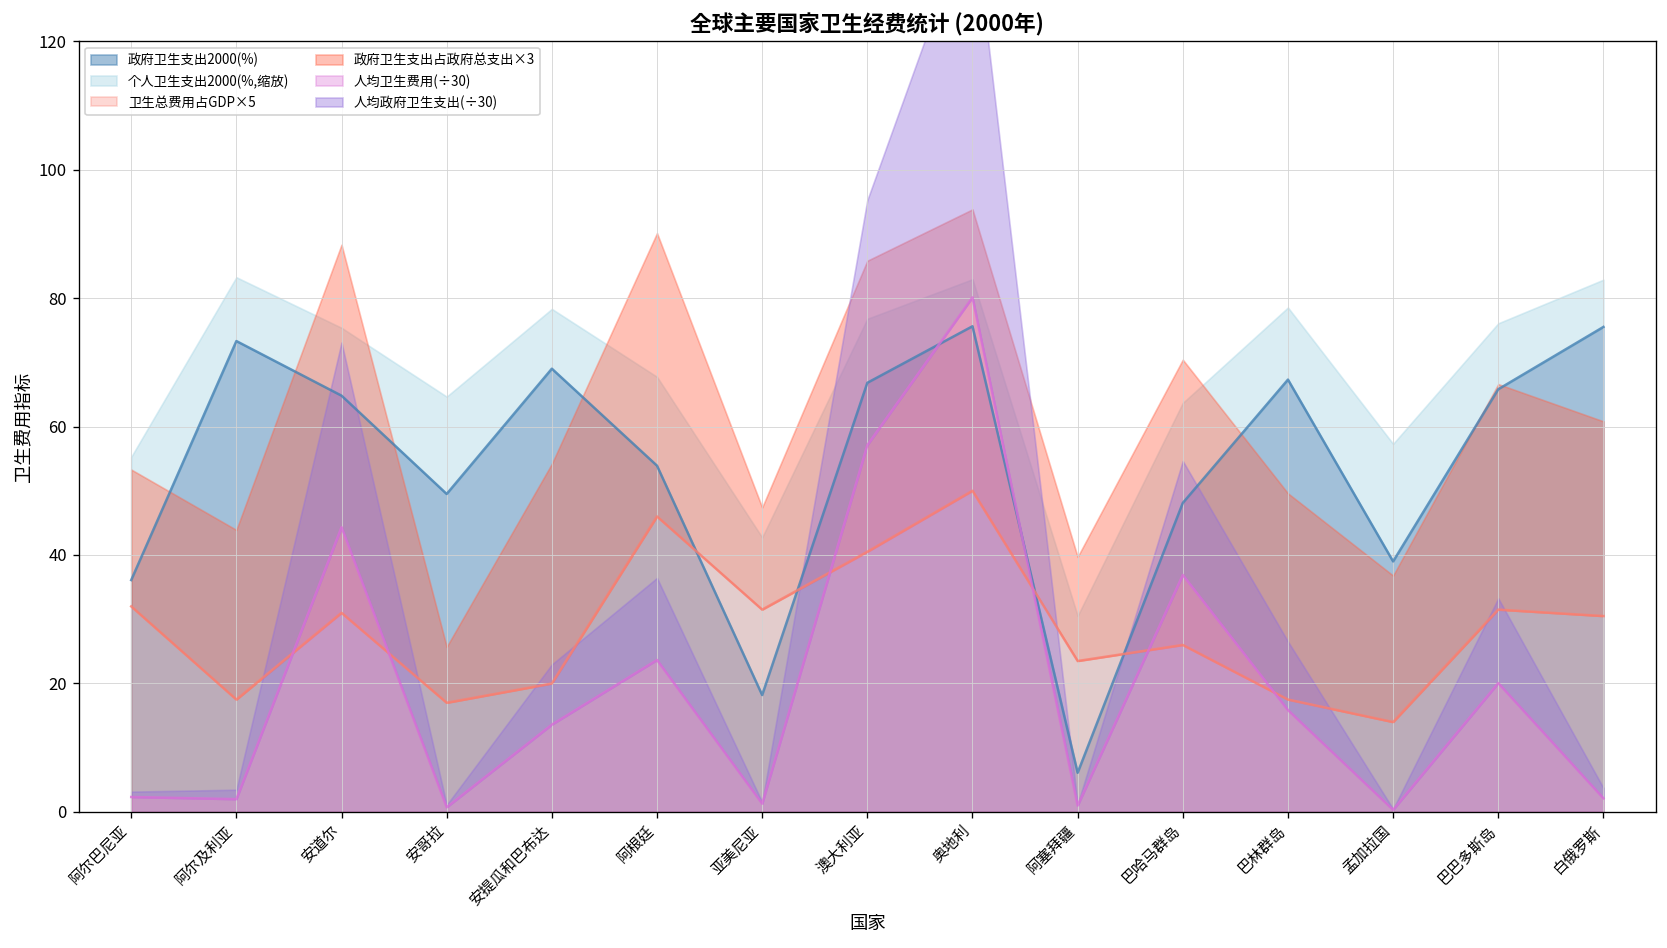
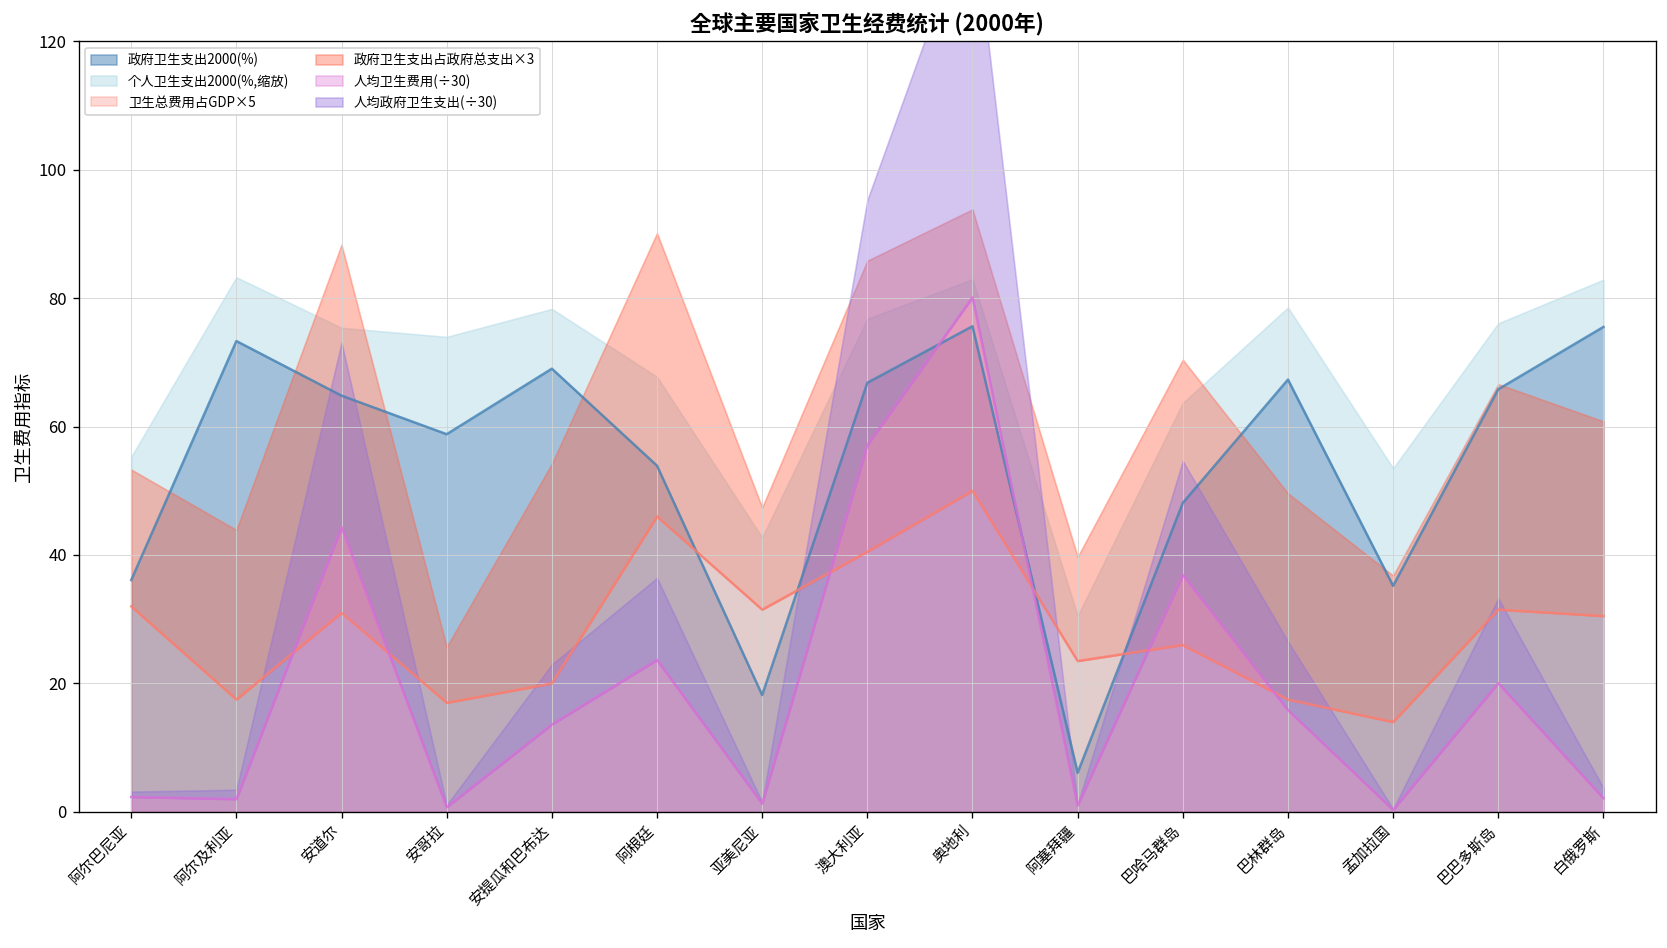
政府卫生支出2000(%), 安哥拉: 50 -> 59
政府卫生支出2000(%), 孟加拉国: 39 -> 35
